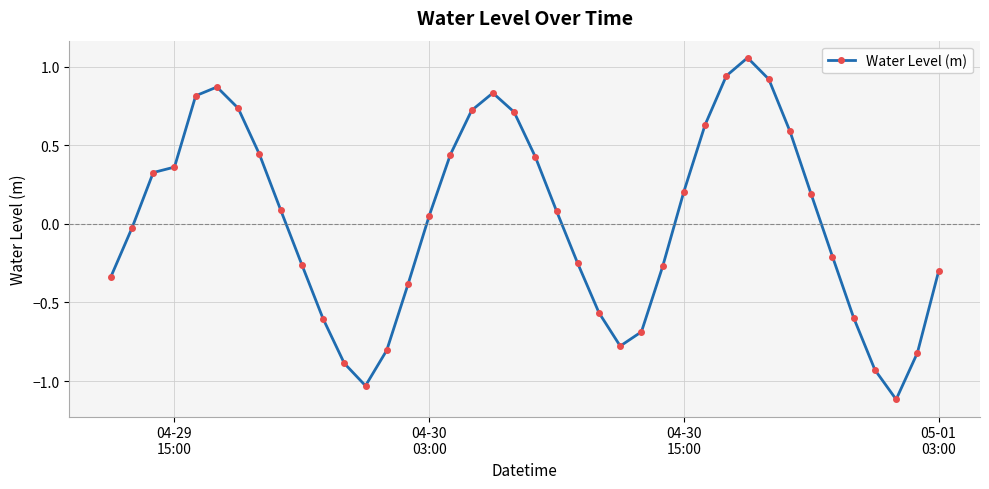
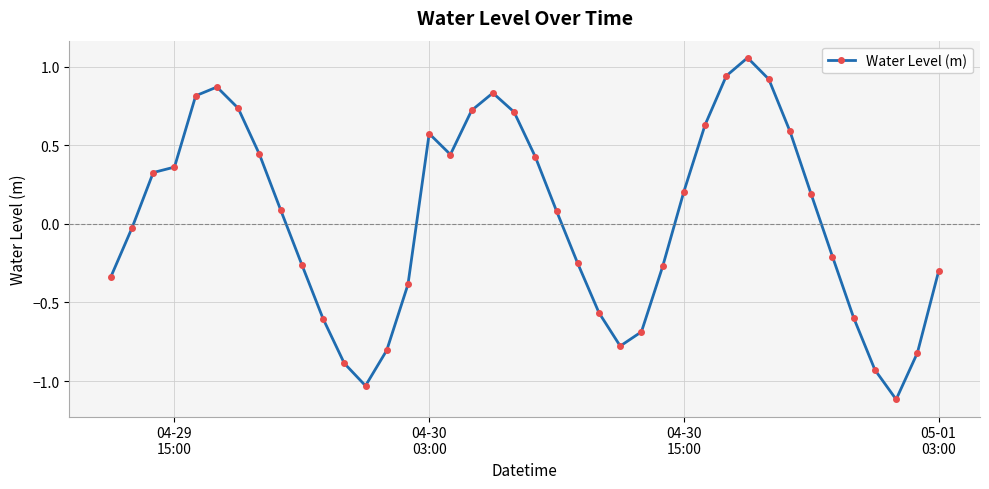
04-30 03:00: 0.05 -> 0.57
